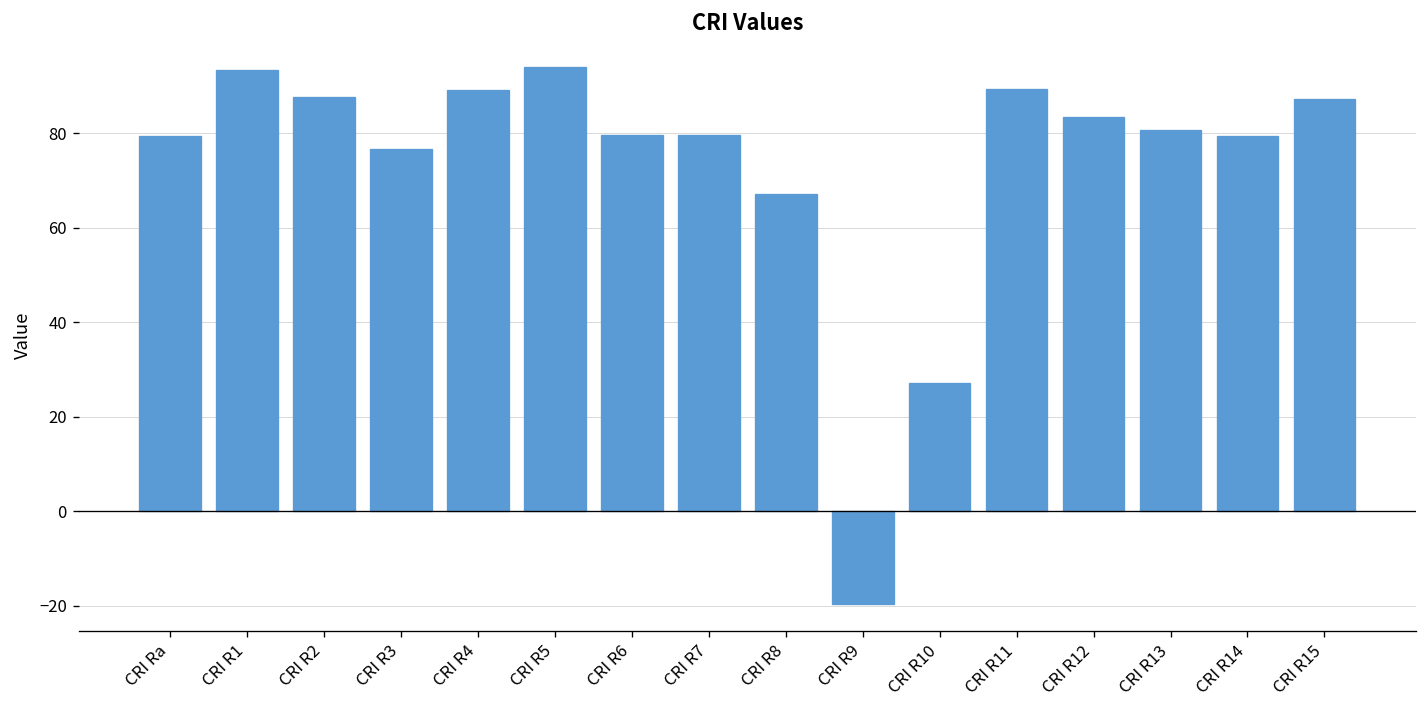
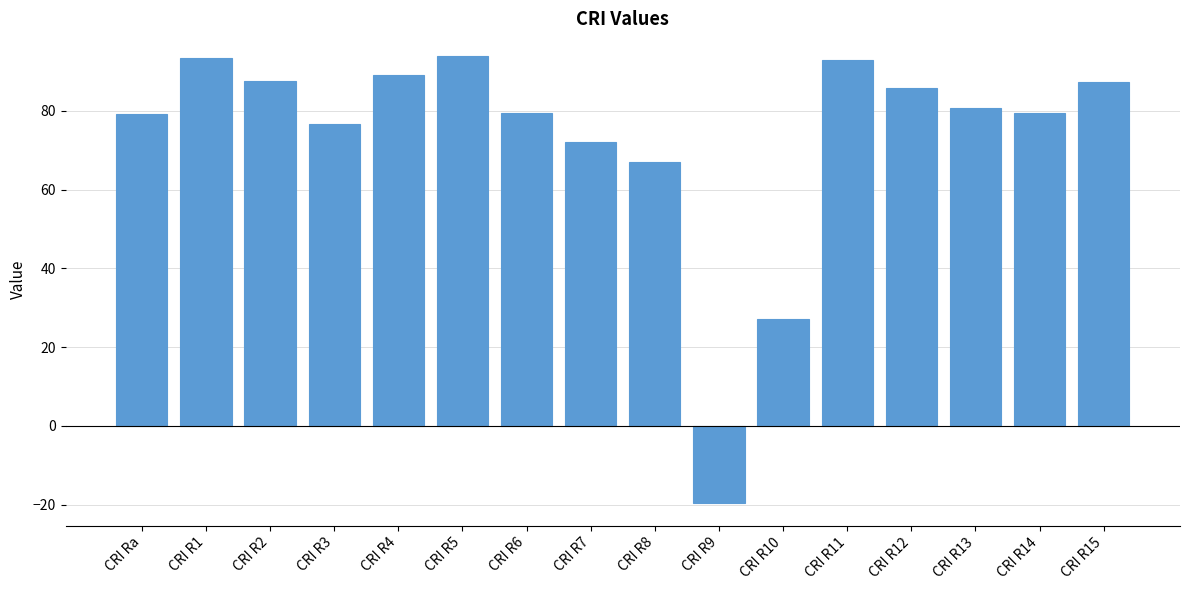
CRI R7: 80 -> 72
CRI R11: 89 -> 93
CRI R12: 83 -> 86
